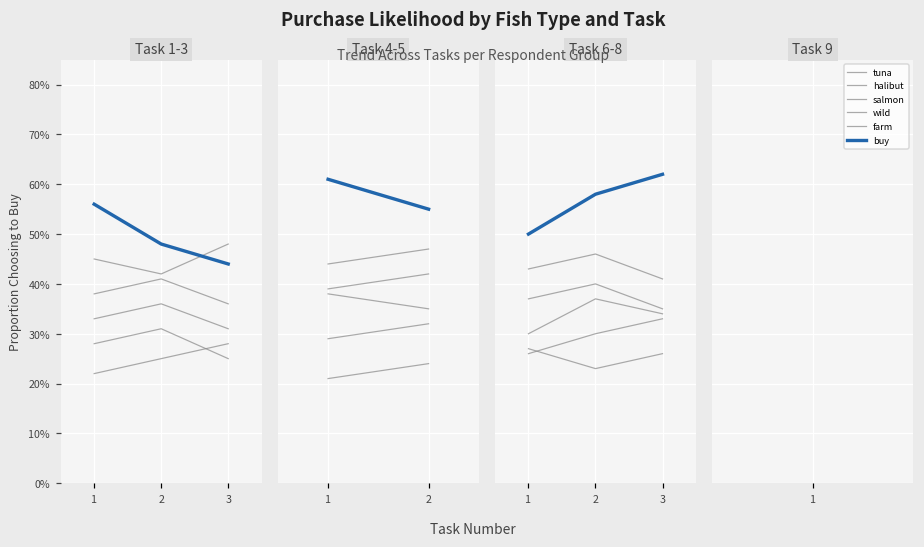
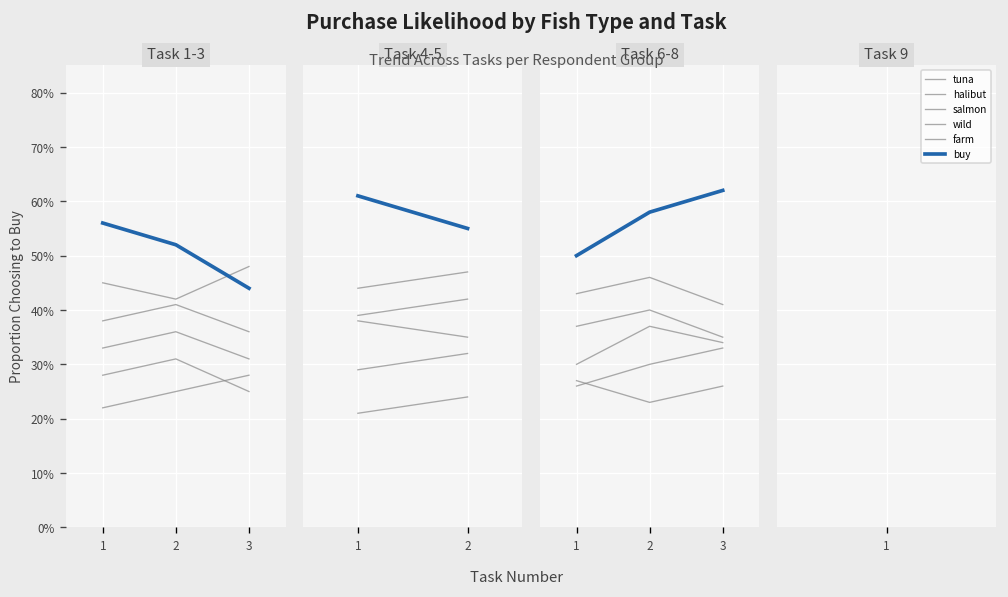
Task 1-3, buy, 2: 48% -> 52%
